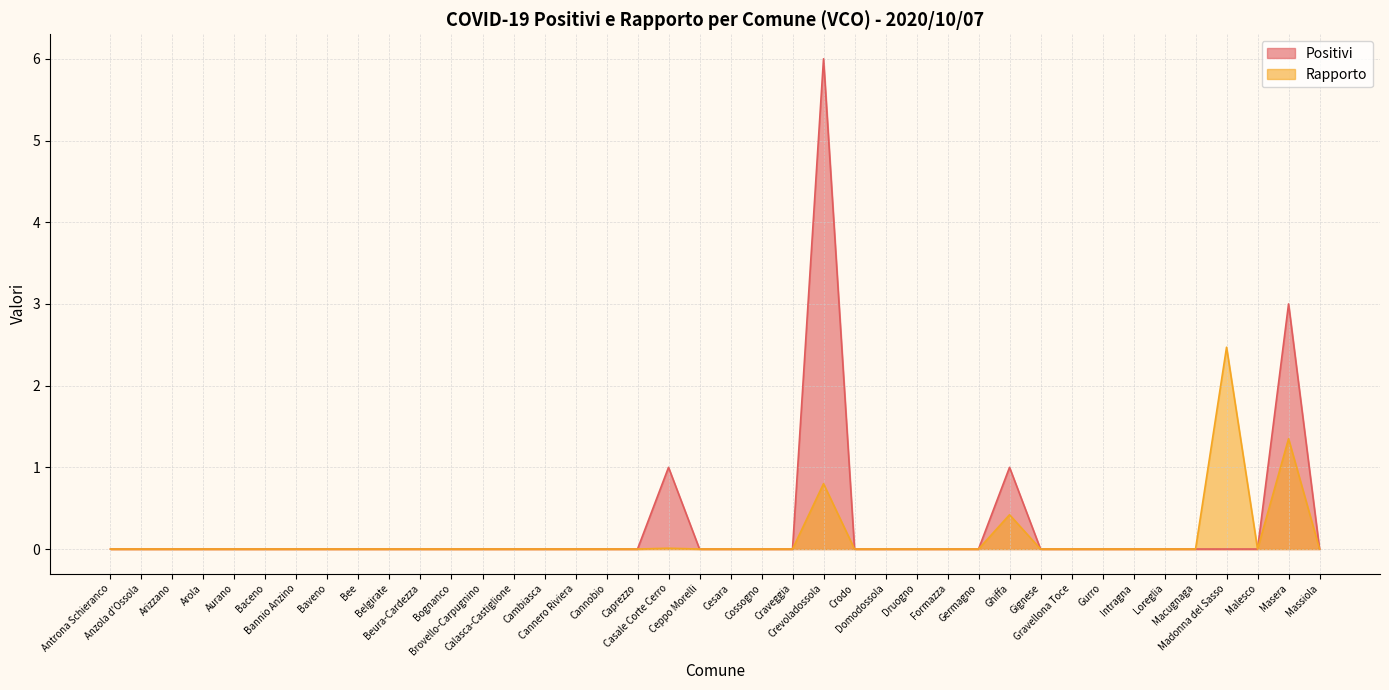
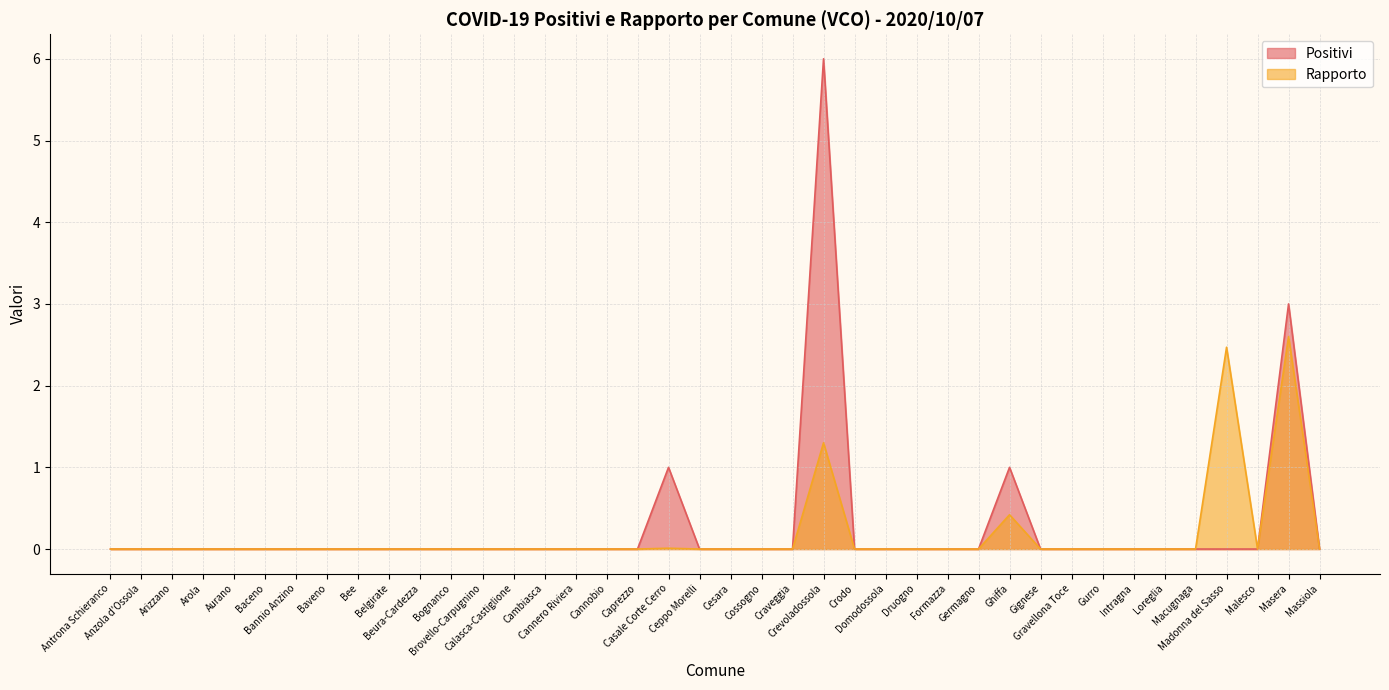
Rapporto, Crevoladossola: 0.8 -> 1.3
Rapporto, Masera: 1.4 -> 2.6
